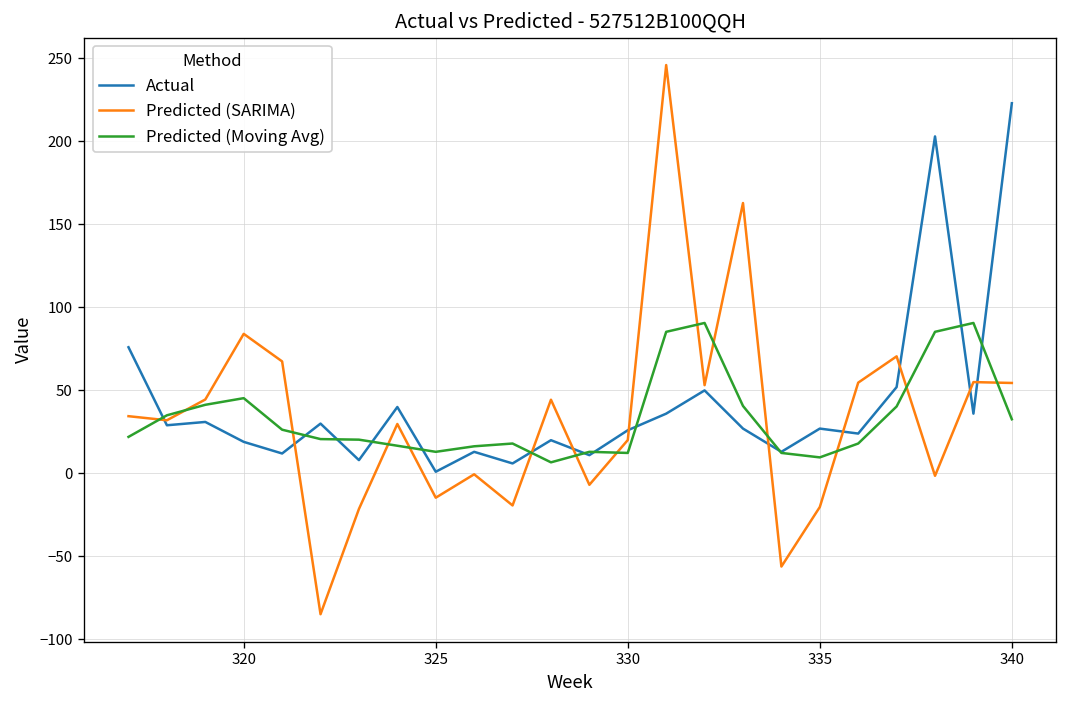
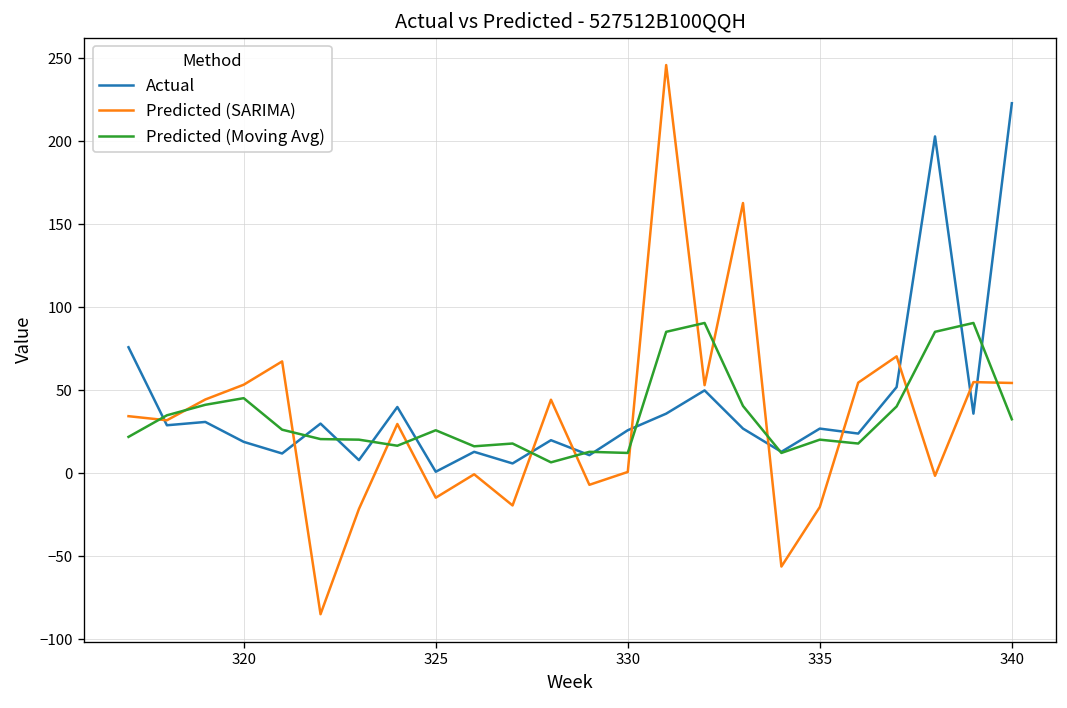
Predicted (SARIMA), 320: 84 -> 53
Predicted (Moving Avg), 325: 13 -> 26
Predicted (SARIMA), 330: 20 -> 1
Predicted (Moving Avg), 335: 10 -> 20
